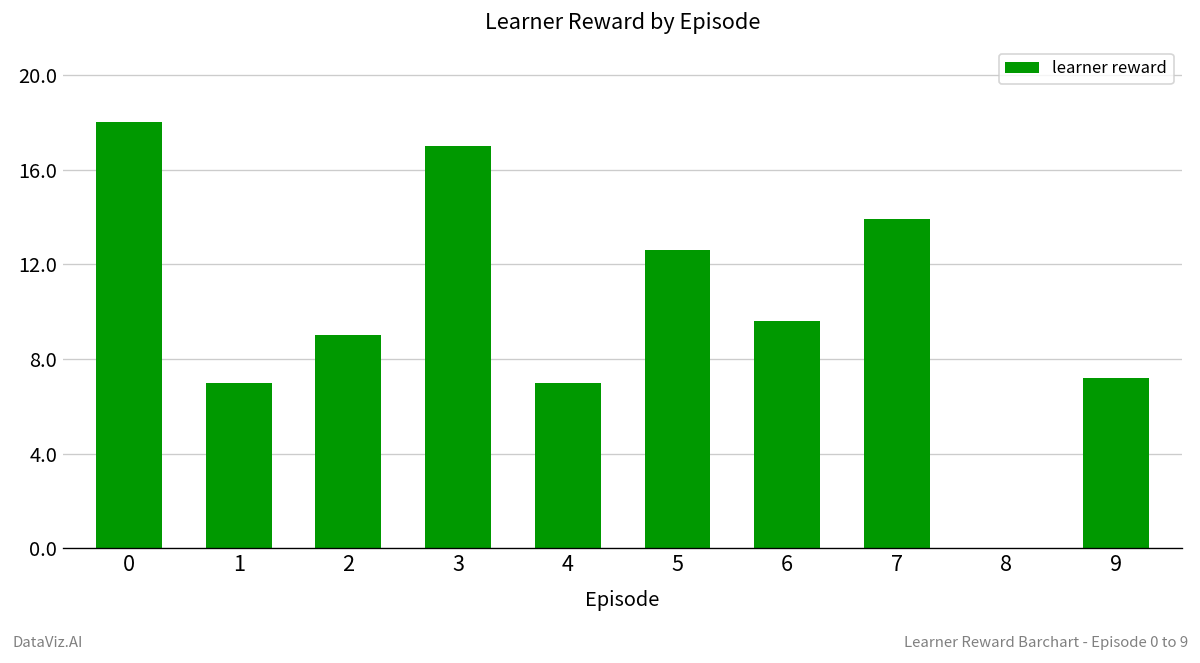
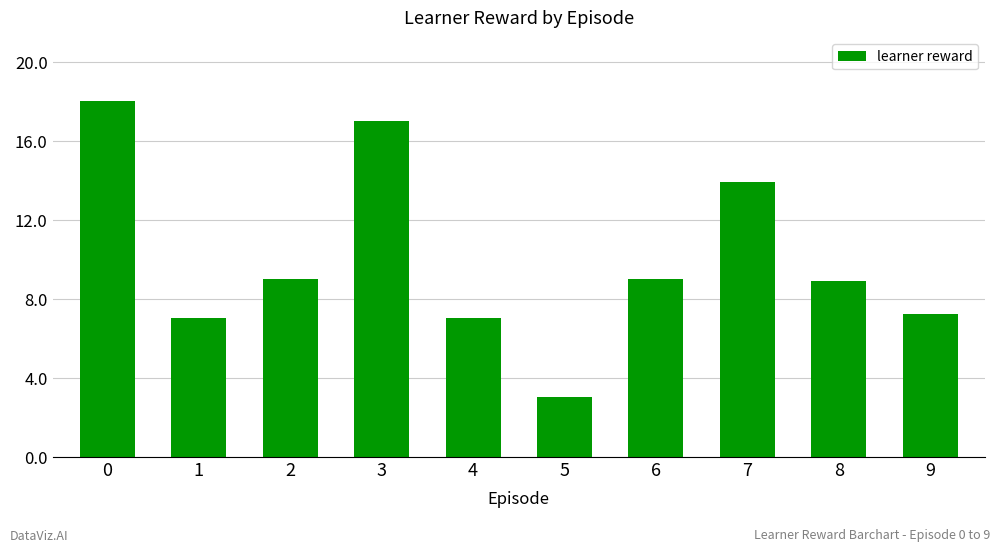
5: 12.6 -> 3.0
6: 9.6 -> 9.0
8: 0.0 -> 8.9
